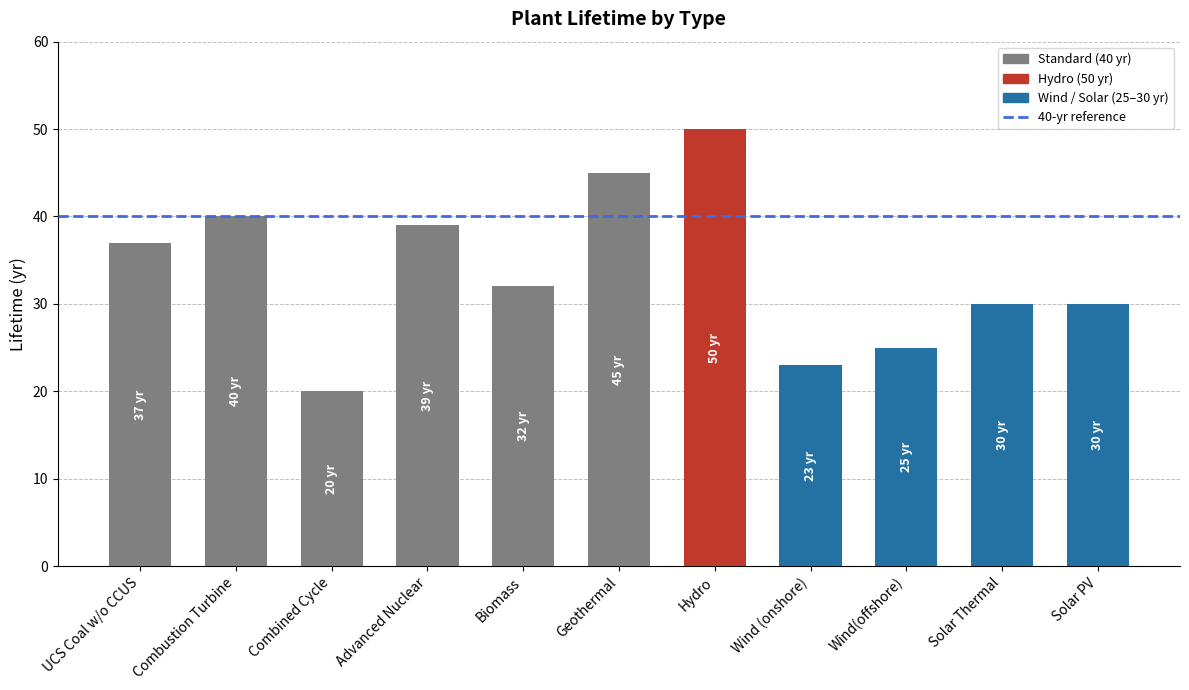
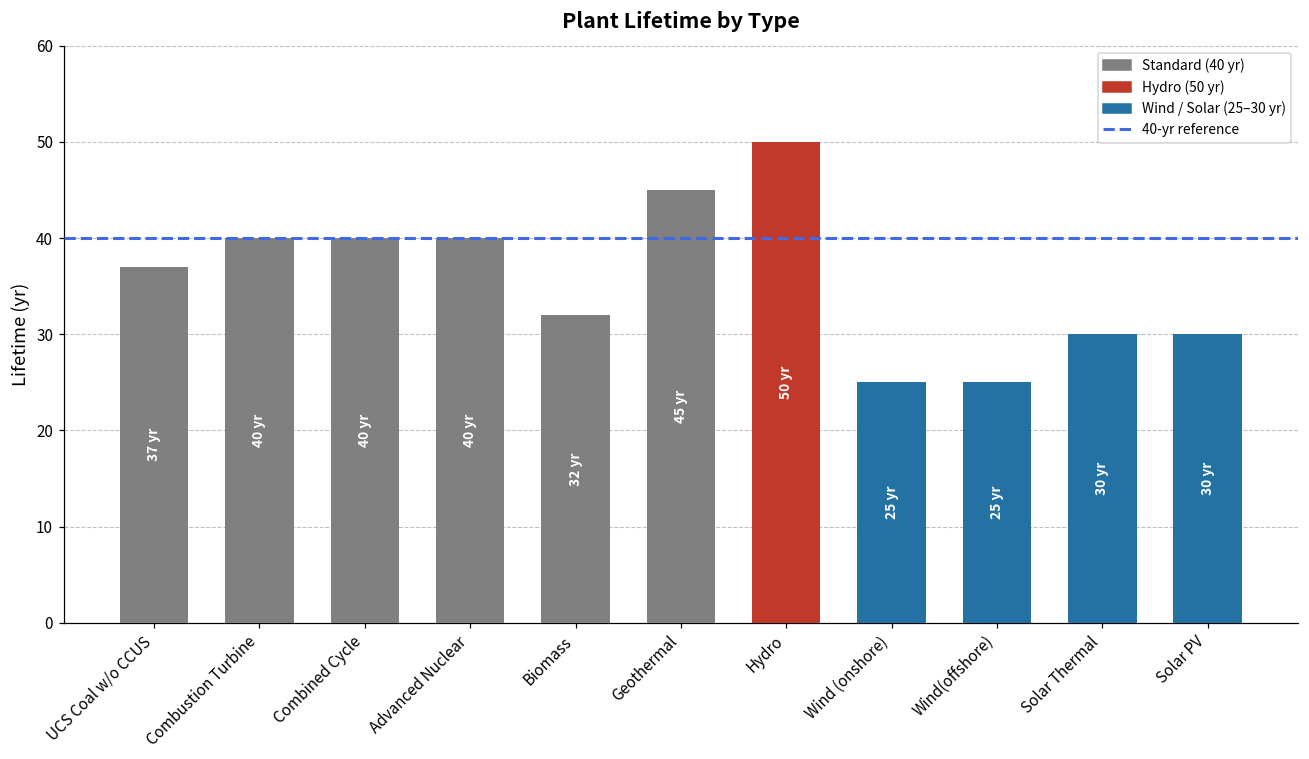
Combined Cycle: 20 -> 40
Advanced Nuclear: 39 -> 40
Wind (onshore): 23 -> 25
